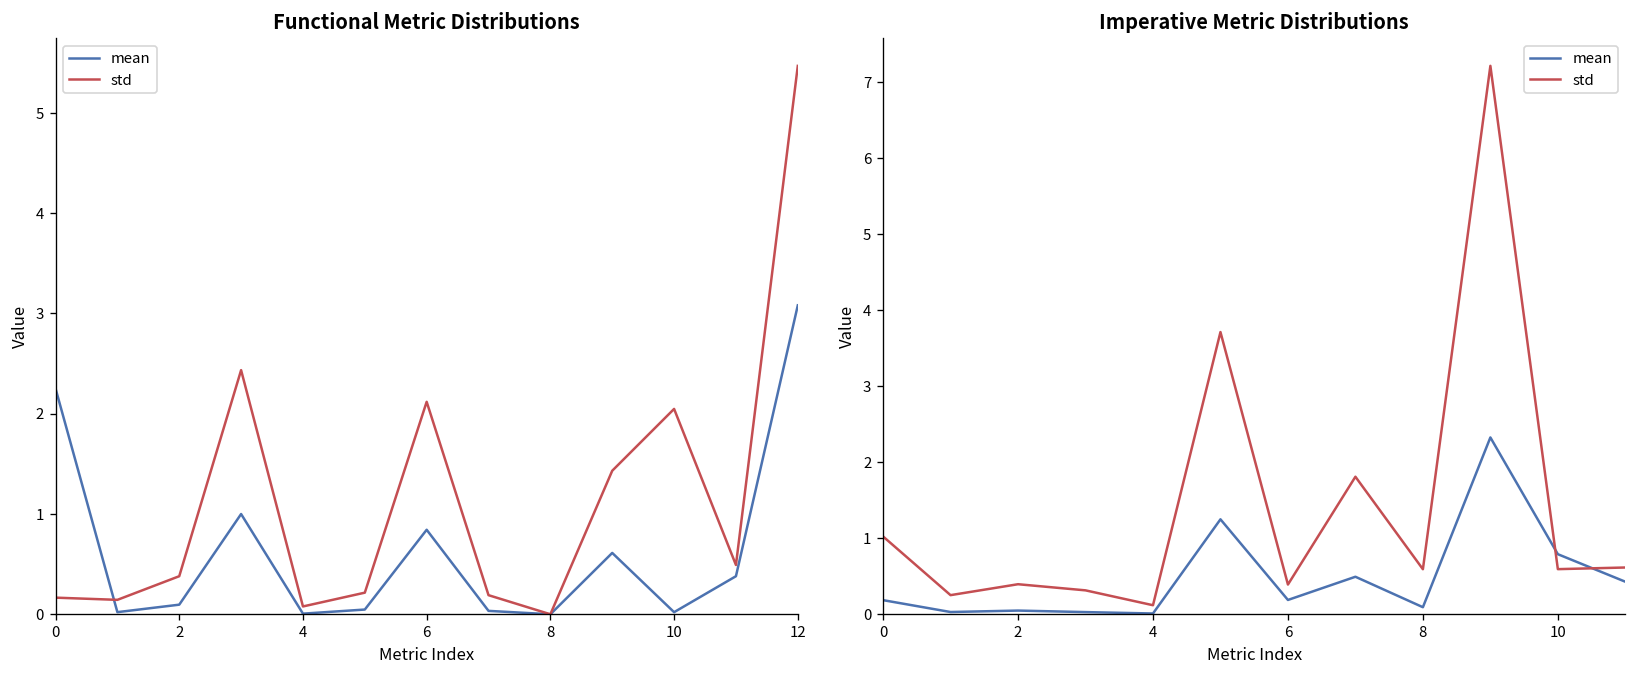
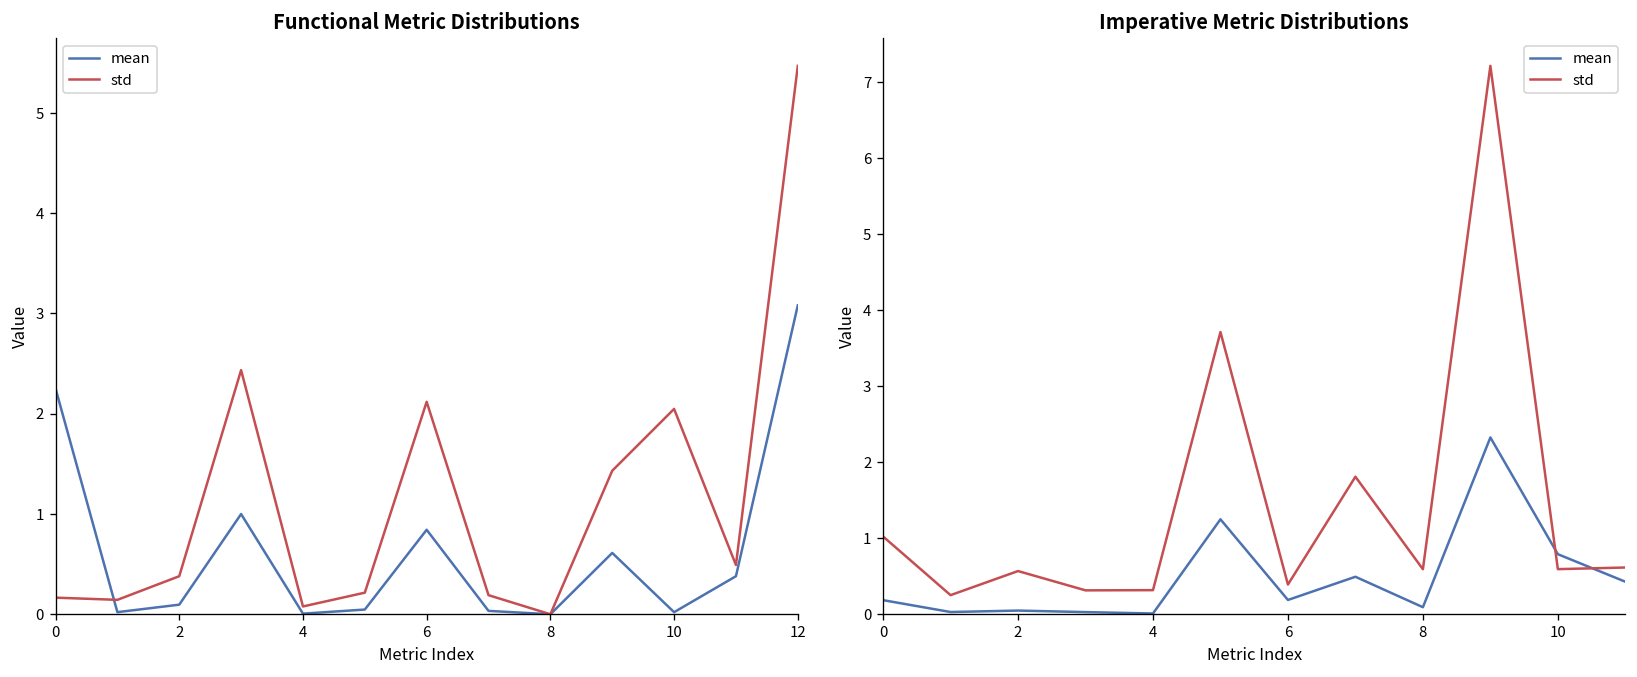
Imperative Metric Distributions, std, 2: 0.4 -> 0.6
Imperative Metric Distributions, std, 4: 0.1 -> 0.3
